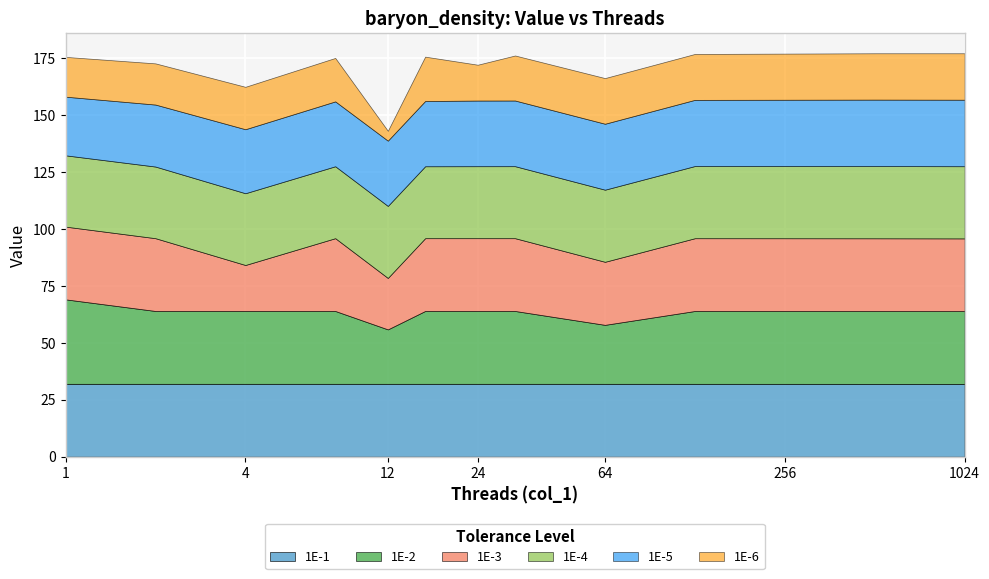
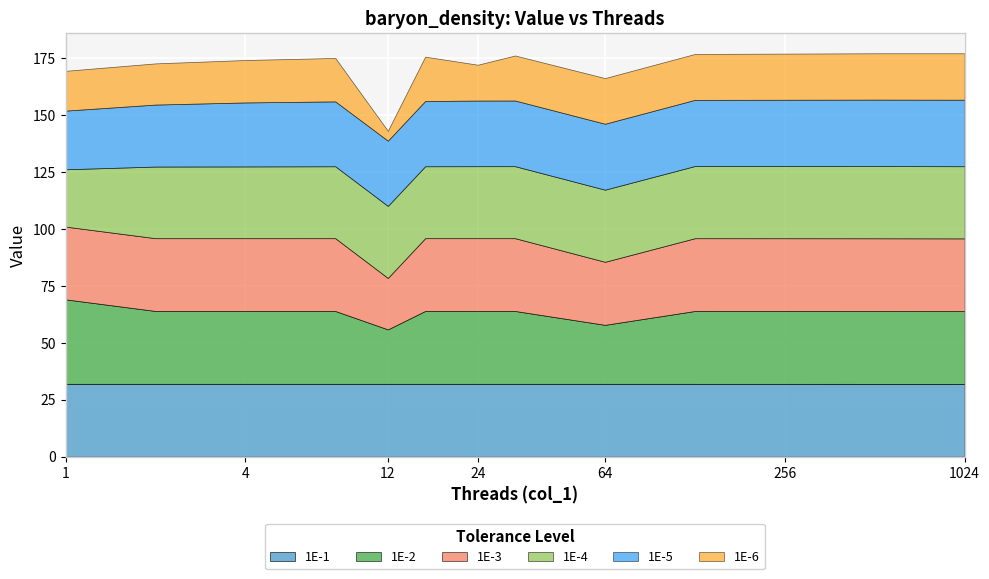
1E-4, 1: 31 -> 25
1E-3, 4: 20 -> 32
